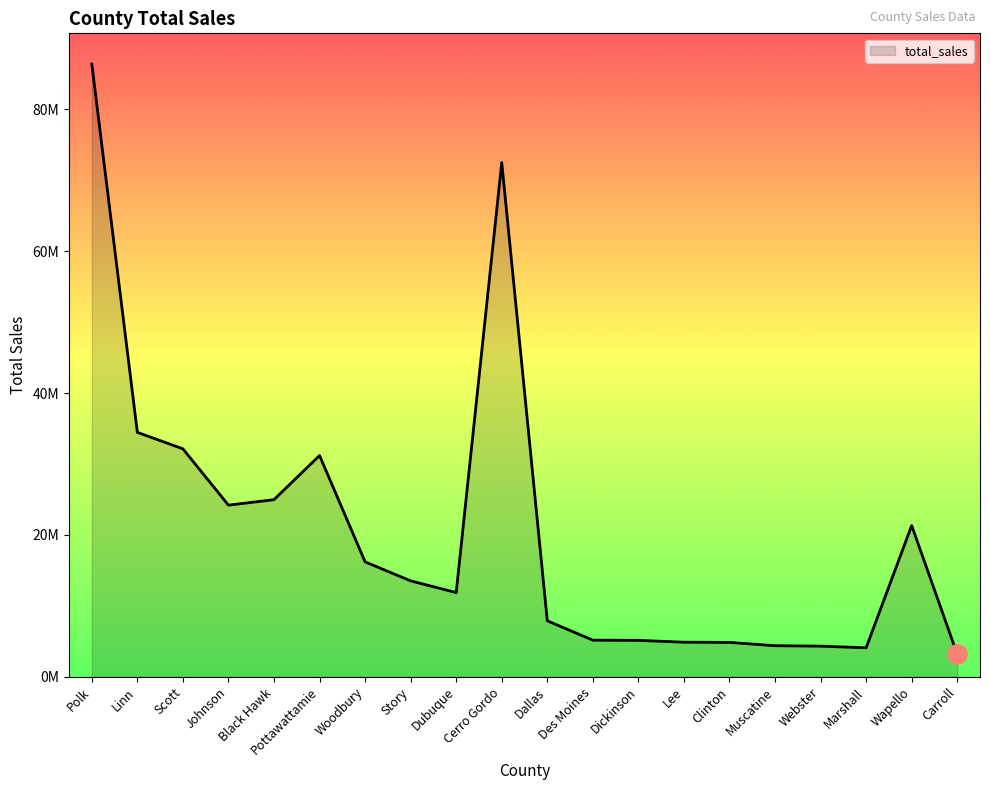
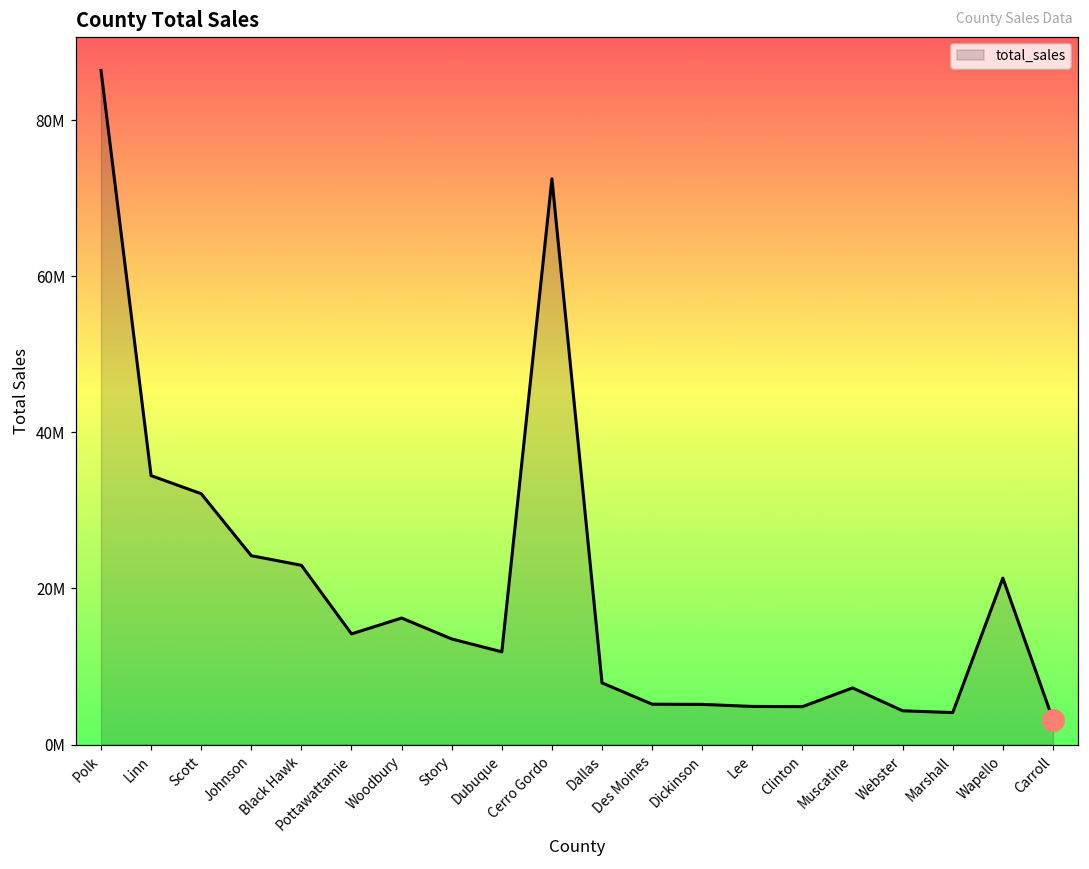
total_sales, Black Hawk: 25000000 -> 23000000
total_sales, Pottawattamie: 31000000 -> 14000000
total_sales, Muscatine: 4000000 -> 7000000
